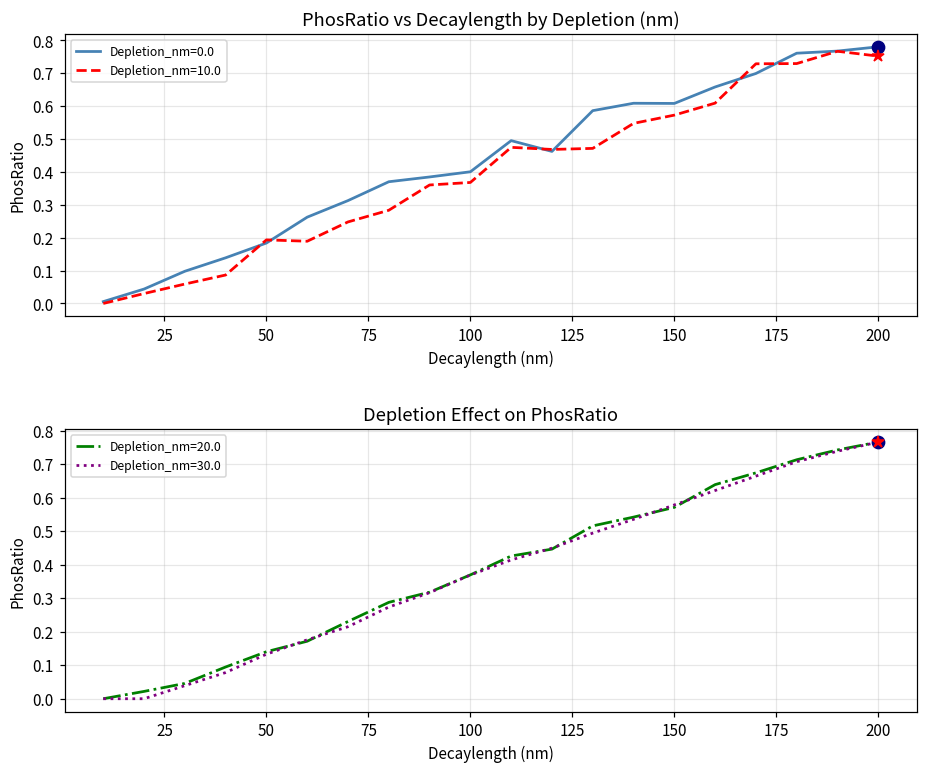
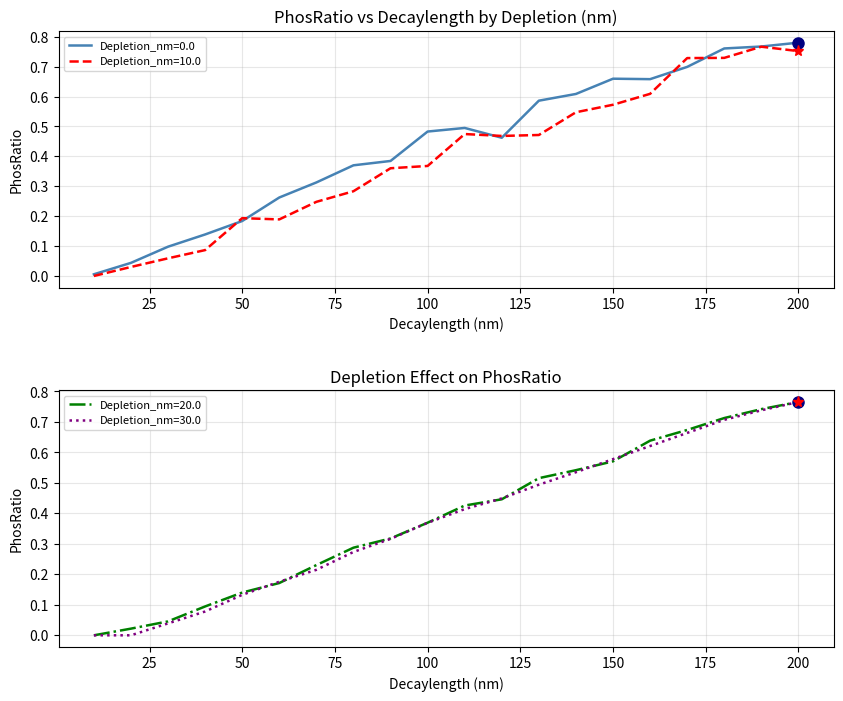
PhosRatio vs Decaylength by Depletion (nm), Depletion_nm=0.0, 100: 0.40 -> 0.48
PhosRatio vs Decaylength by Depletion (nm), Depletion_nm=0.0, 150: 0.61 -> 0.66
